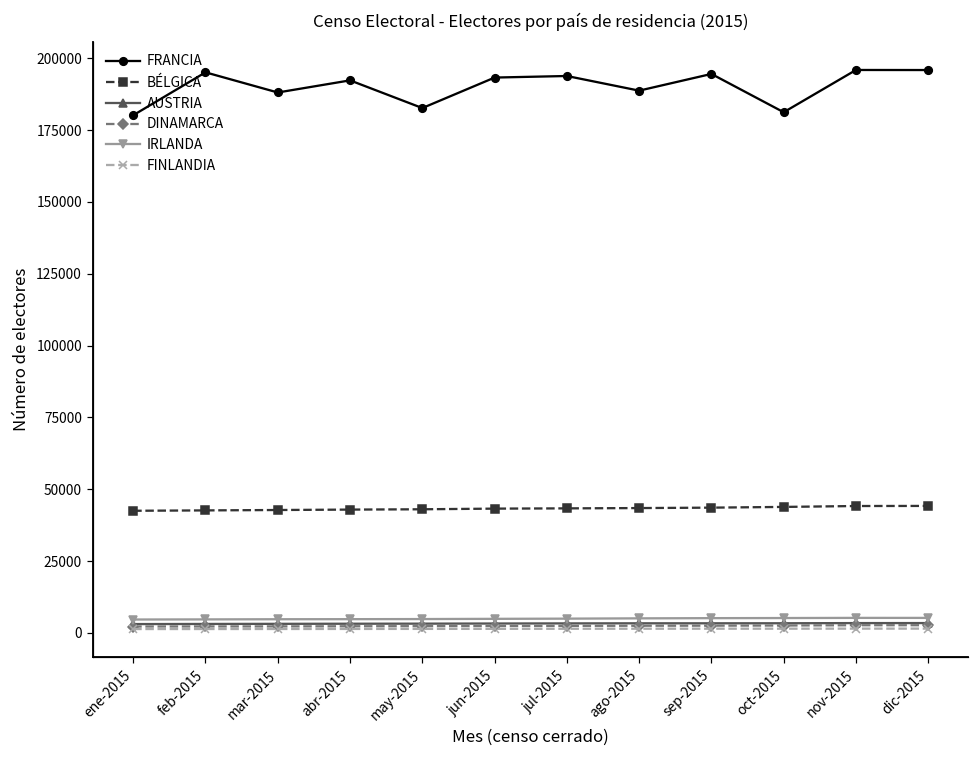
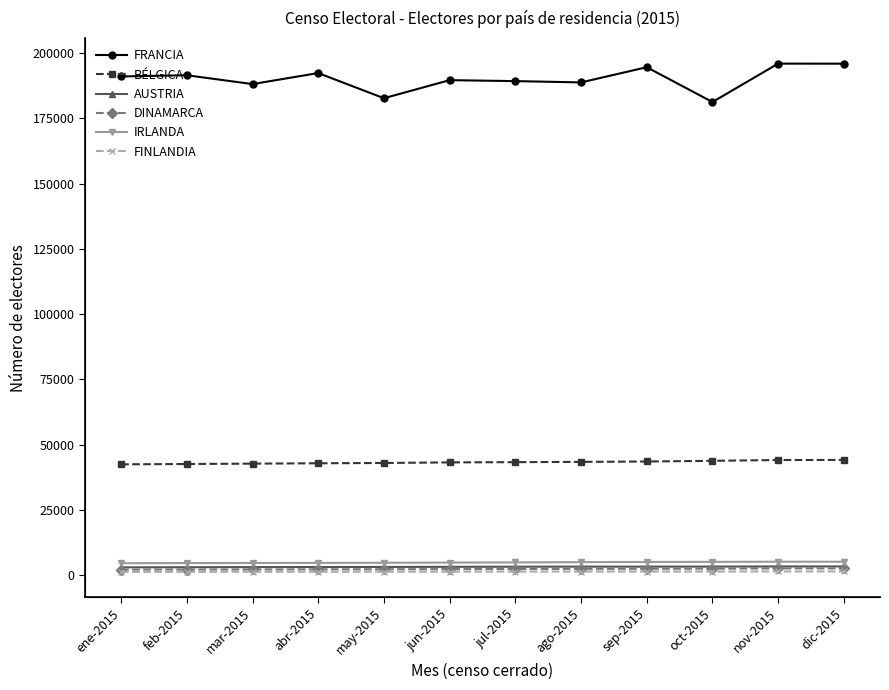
FRANCIA, ene-2015: 180000 -> 191000
FRANCIA, feb-2015: 195000 -> 191000
FRANCIA, jun-2015: 193000 -> 190000
FRANCIA, jul-2015: 194000 -> 189000
